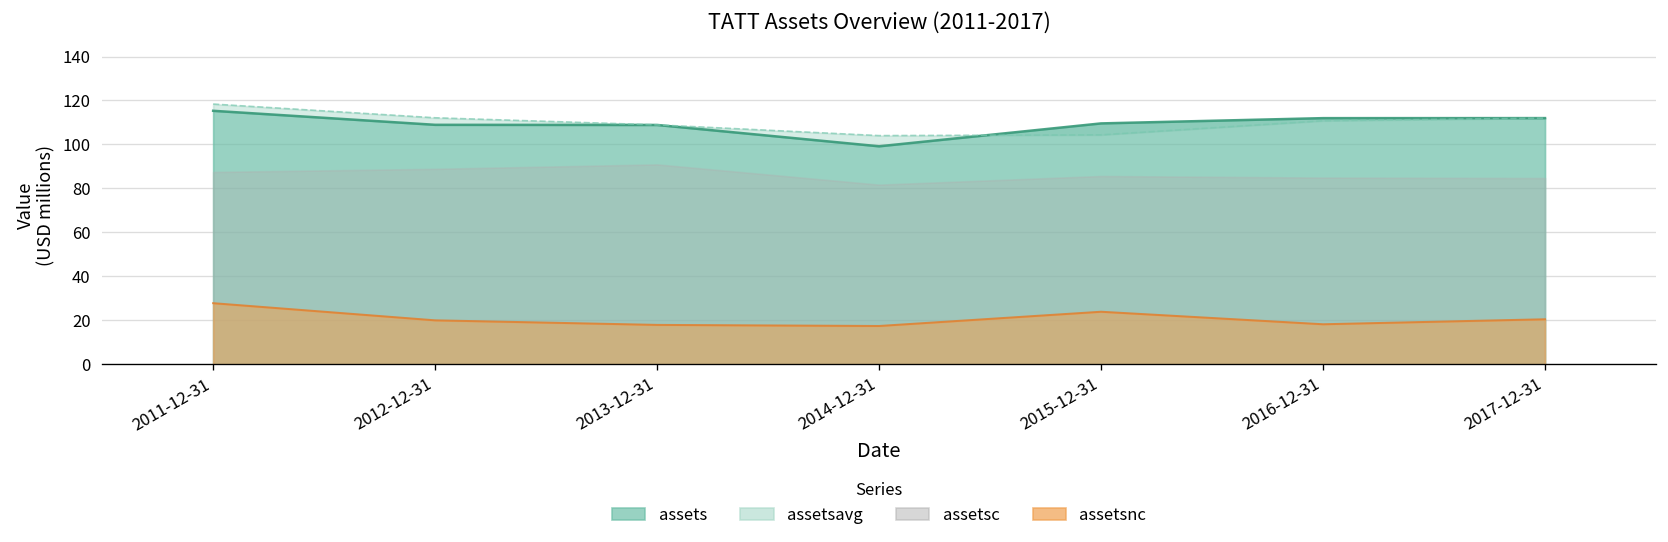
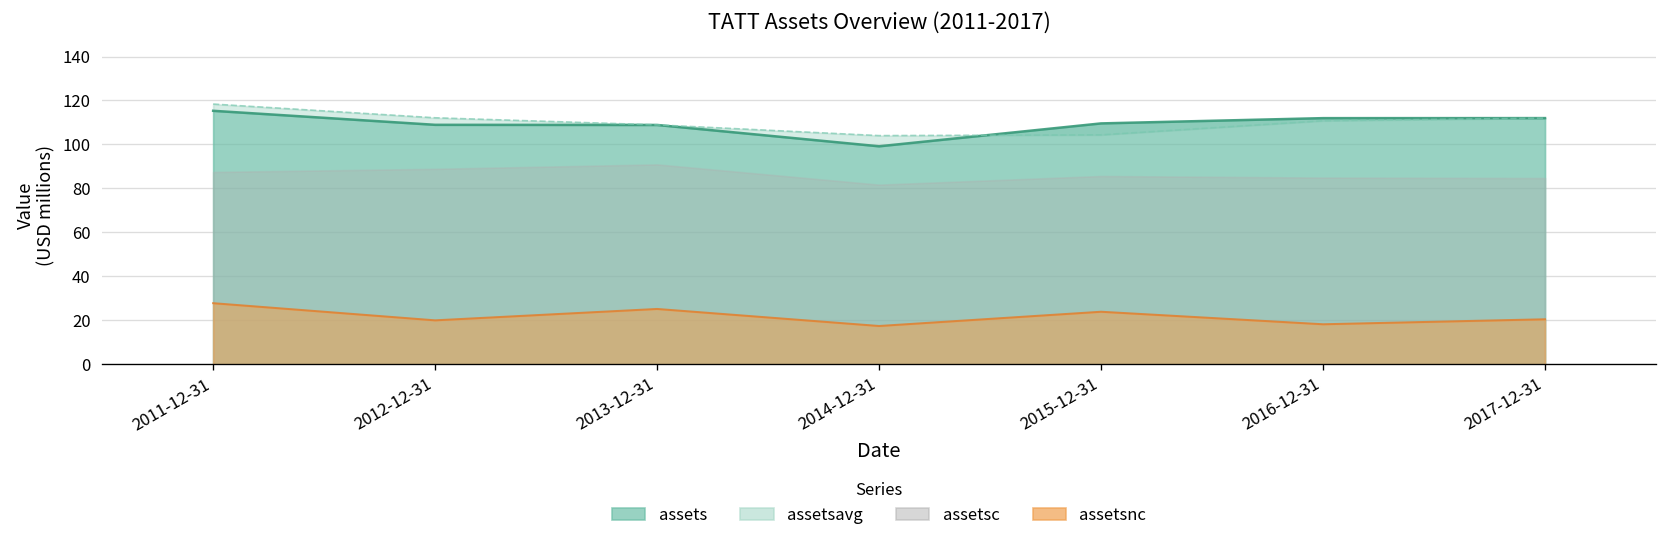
assetsnc, 2013-12-31: 18 -> 25
